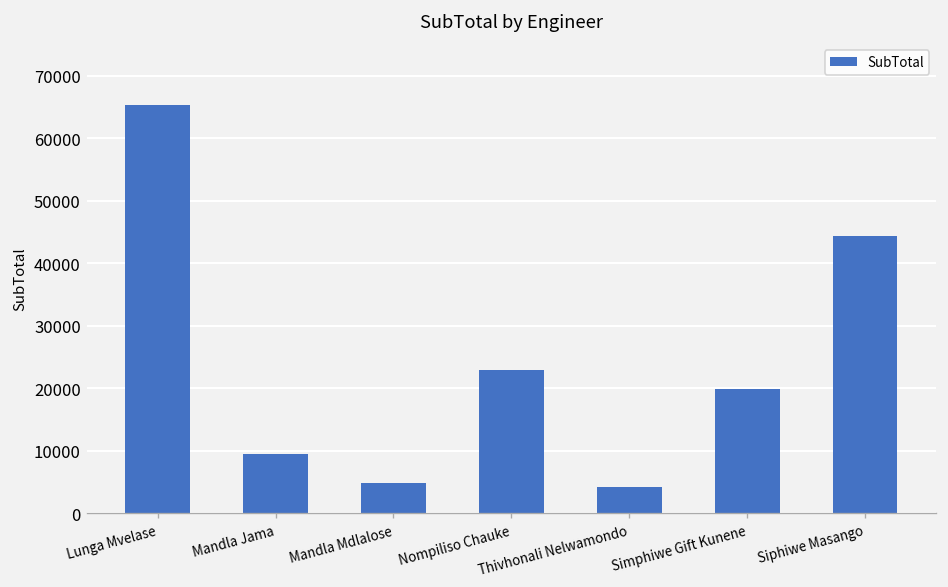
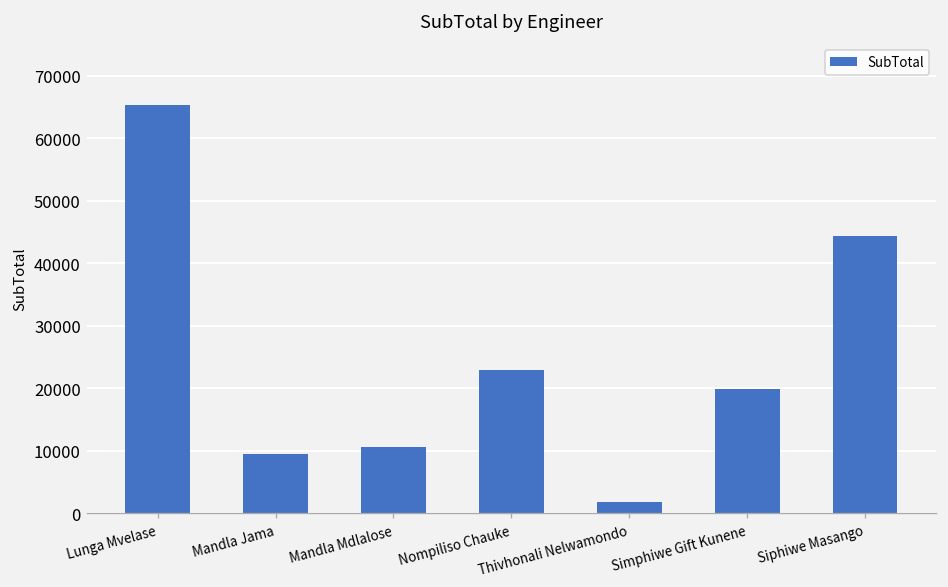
Mandla Mdlalose: 5000 -> 11000
Thivhonali Nelwamondo: 4000 -> 2000
